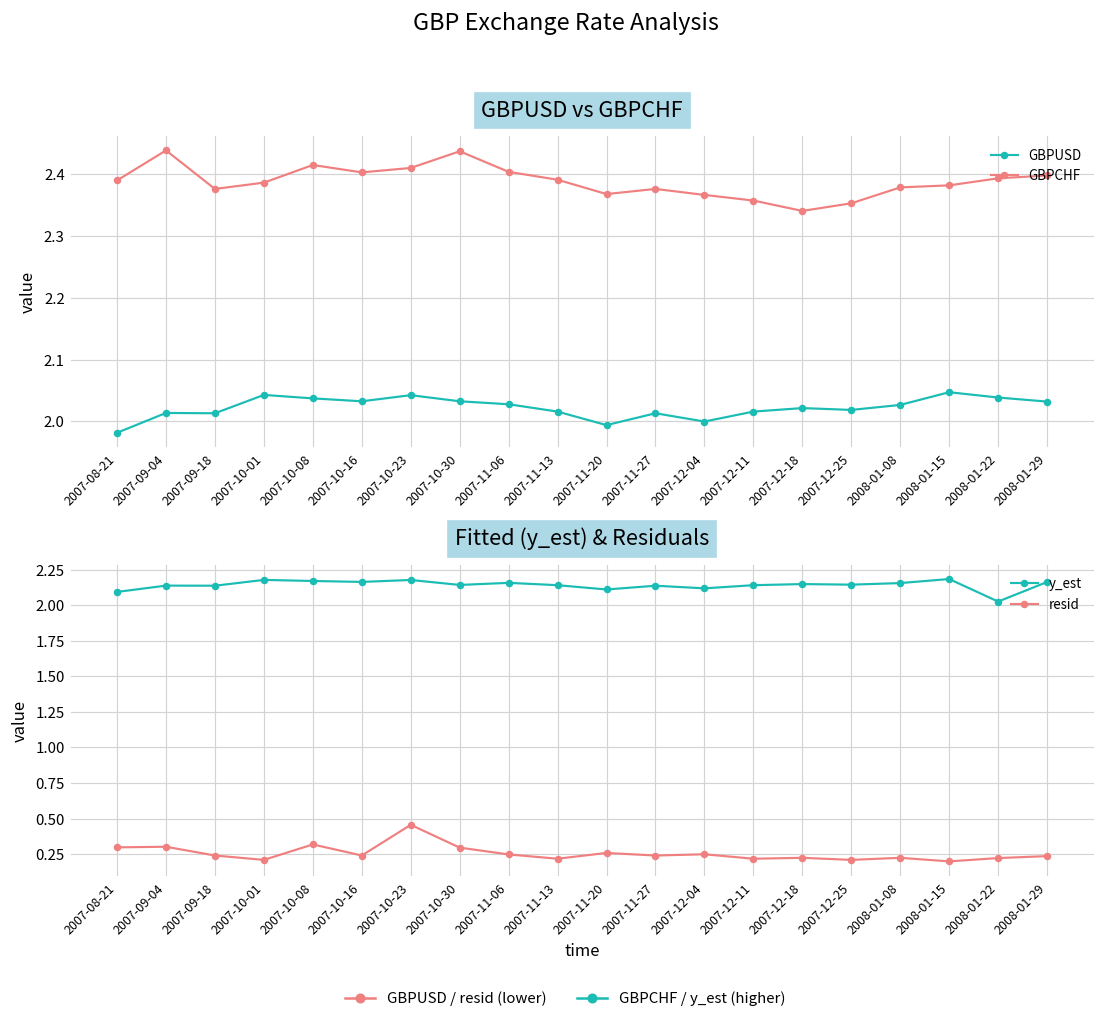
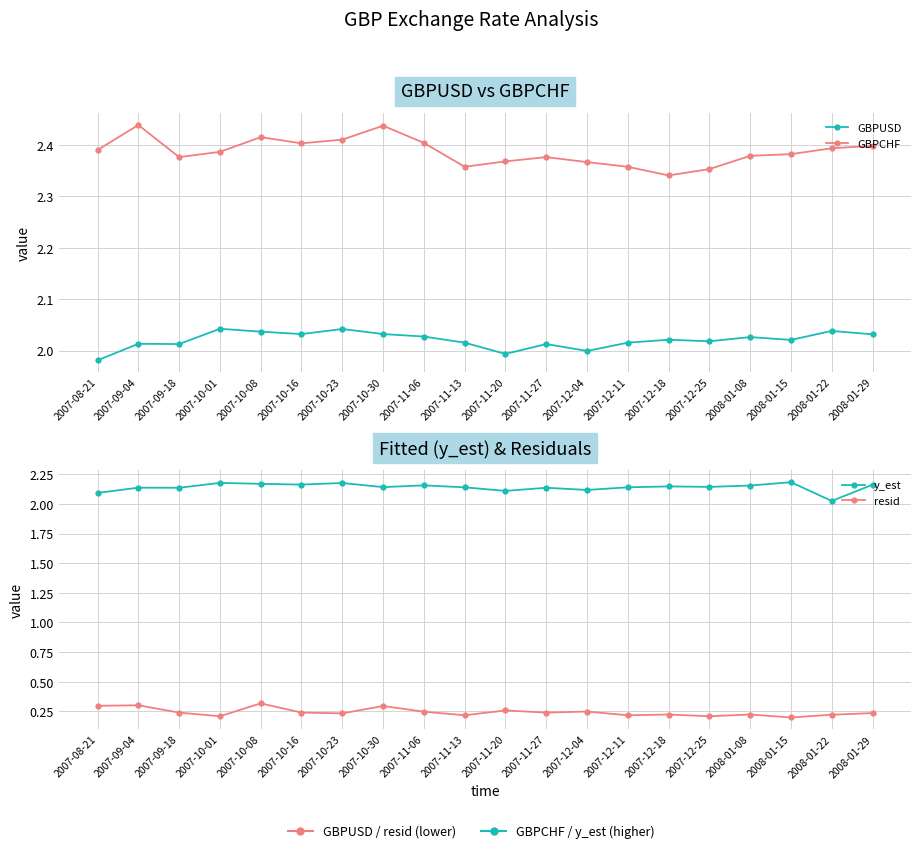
GBPUSD vs GBPCHF, GBPCHF, 2007-11-13: 2.39 -> 2.36
GBPUSD vs GBPCHF, GBPUSD, 2008-01-15: 2.05 -> 2.02
Fitted (y_est) & Residuals, resid, 2007-10-23: 0.46 -> 0.23
